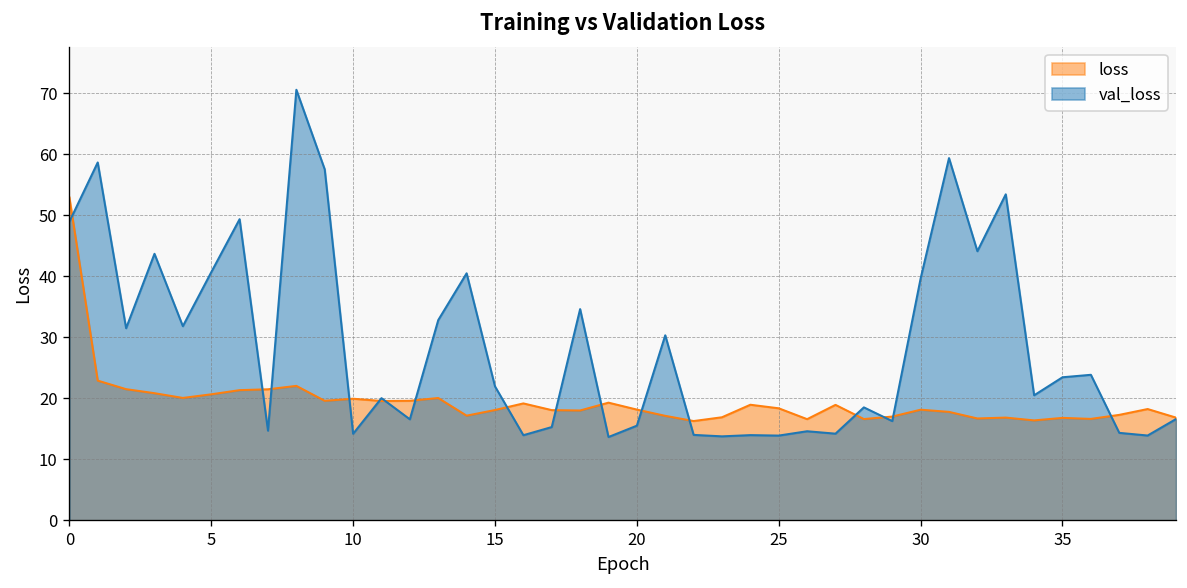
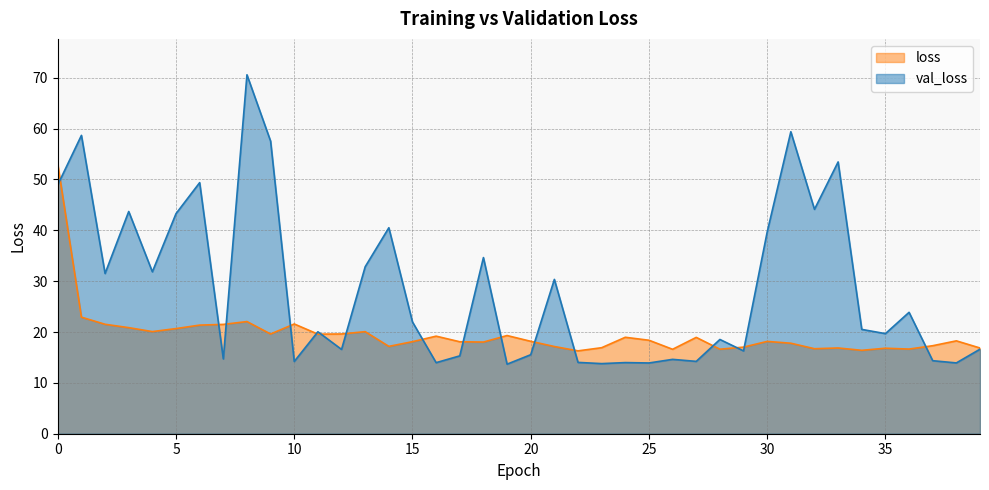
val_loss, 5: 41 -> 43
loss, 10: 20 -> 22
val_loss, 35: 23 -> 20
